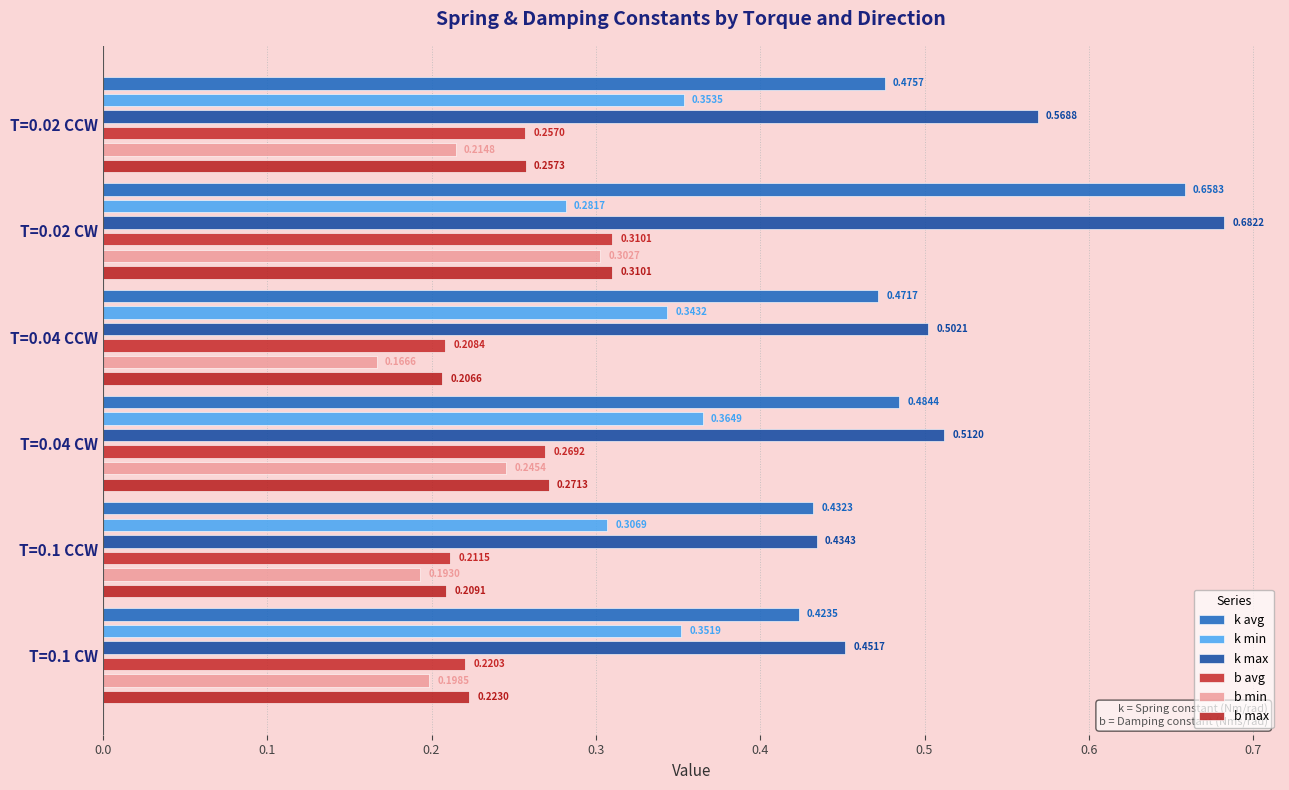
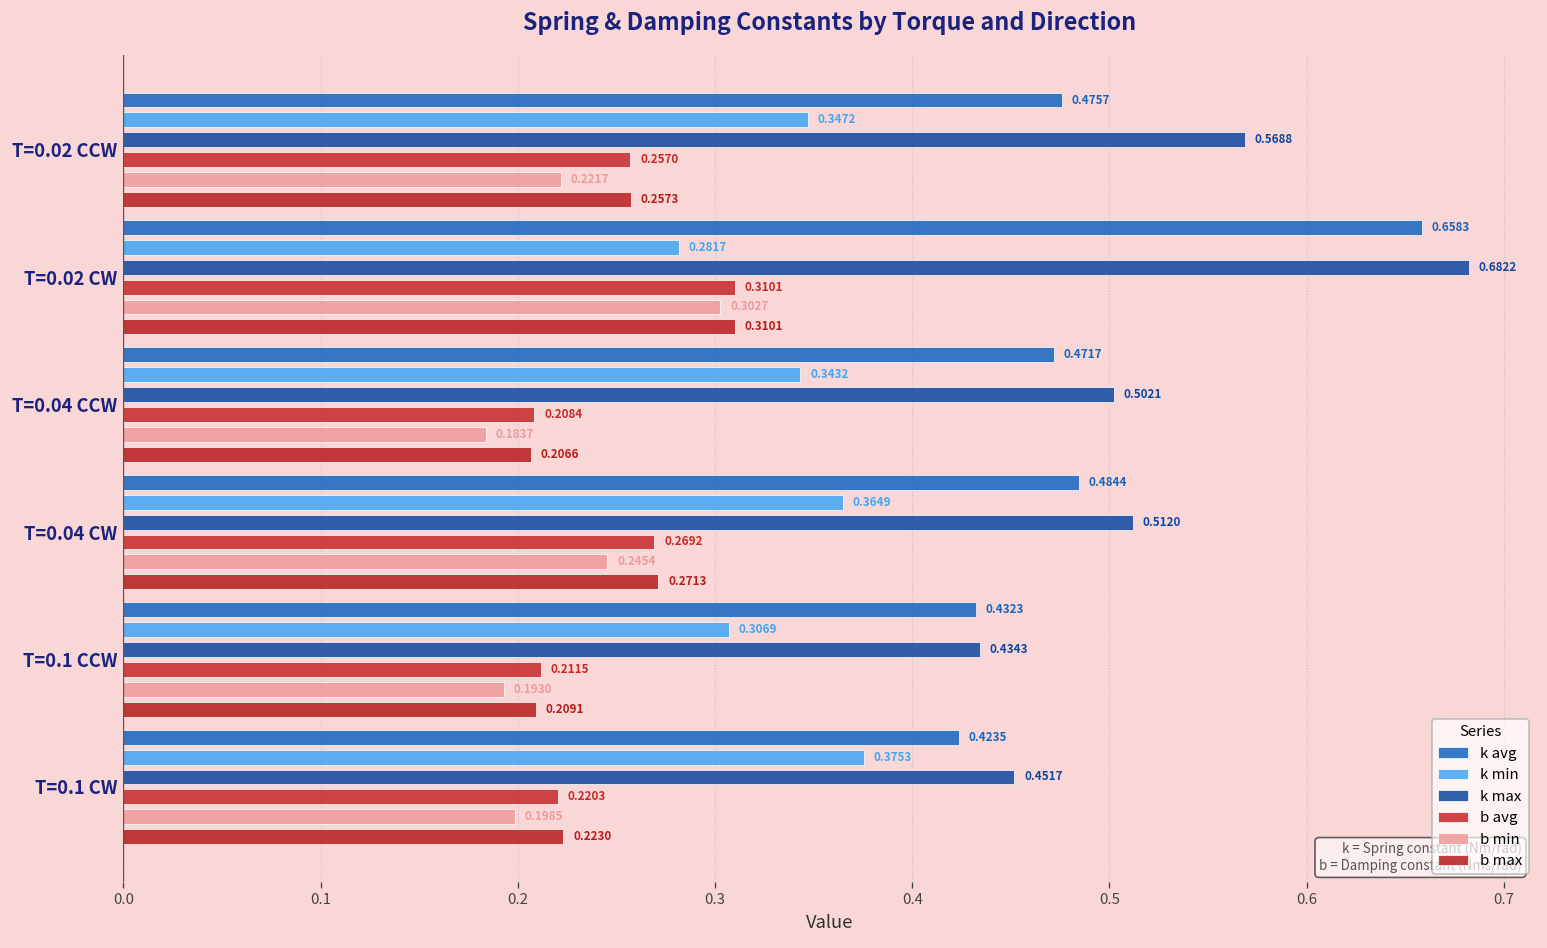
k min, T=0.02 CCW: 0.3535 -> 0.3472
b min, T=0.02 CCW: 0.2148 -> 0.2217
b min, T=0.04 CCW: 0.1666 -> 0.1837
k min, T=0.1 CW: 0.3519 -> 0.3753
